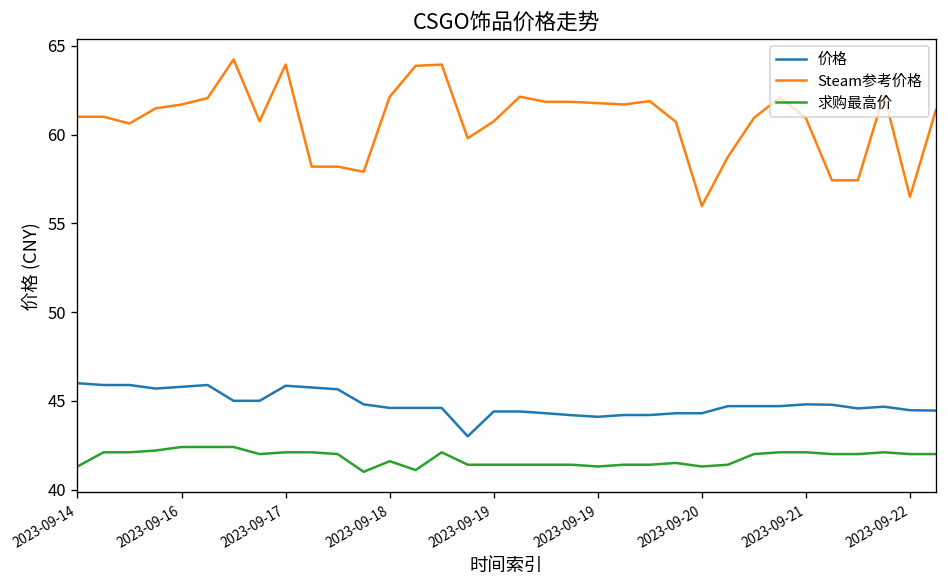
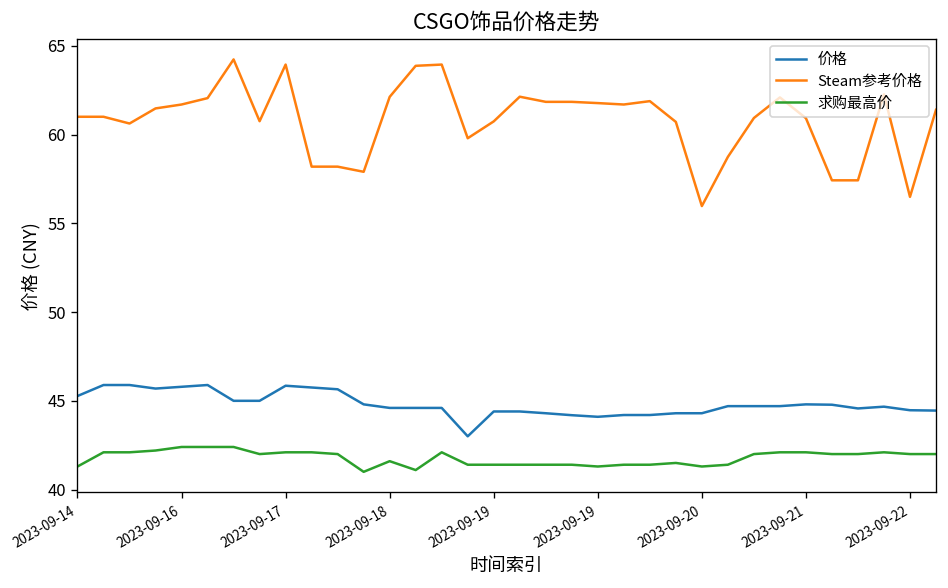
价格, 2023-09-14: 46.0 -> 45.3
